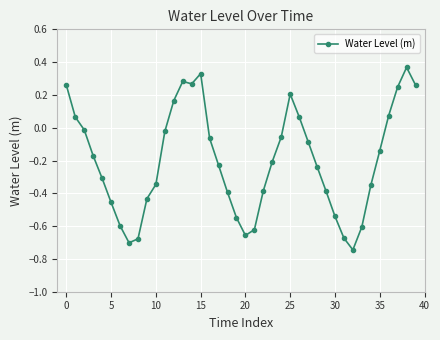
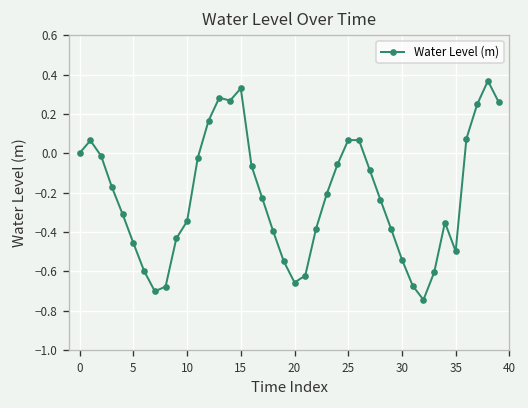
0: 0.26 -> 0.00
25: 0.21 -> 0.07
35: -0.14 -> -0.50
